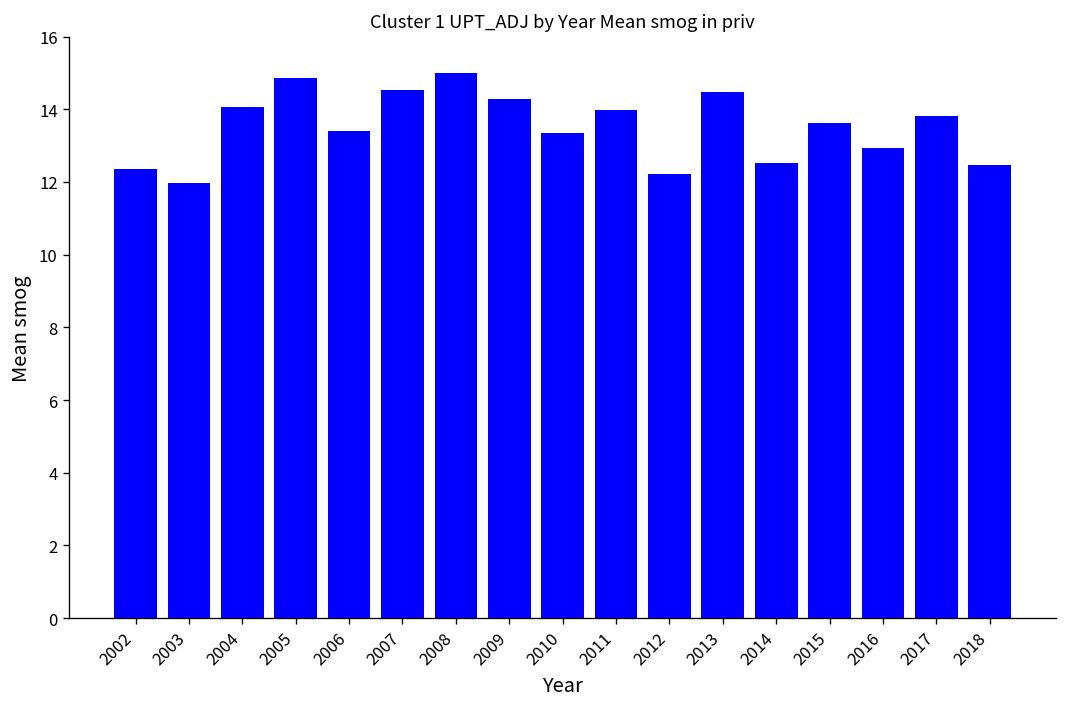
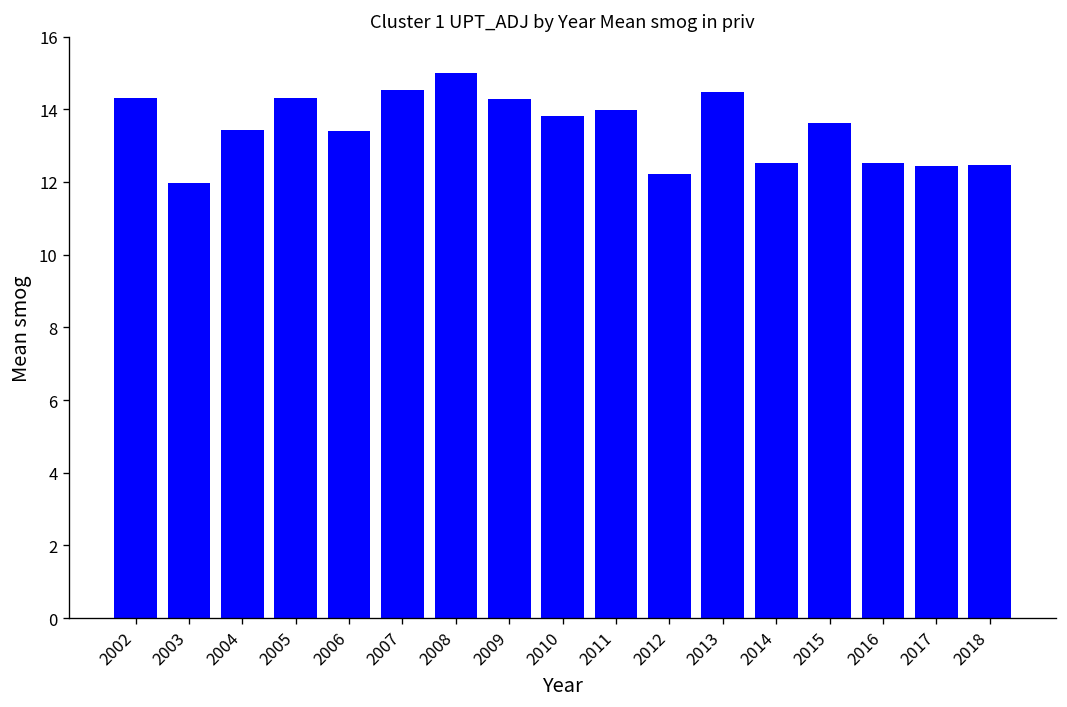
2002: 12.4 -> 14.3
2004: 14.1 -> 13.4
2005: 14.9 -> 14.3
2010: 13.3 -> 13.8
2016: 12.9 -> 12.5
2017: 13.8 -> 12.4
